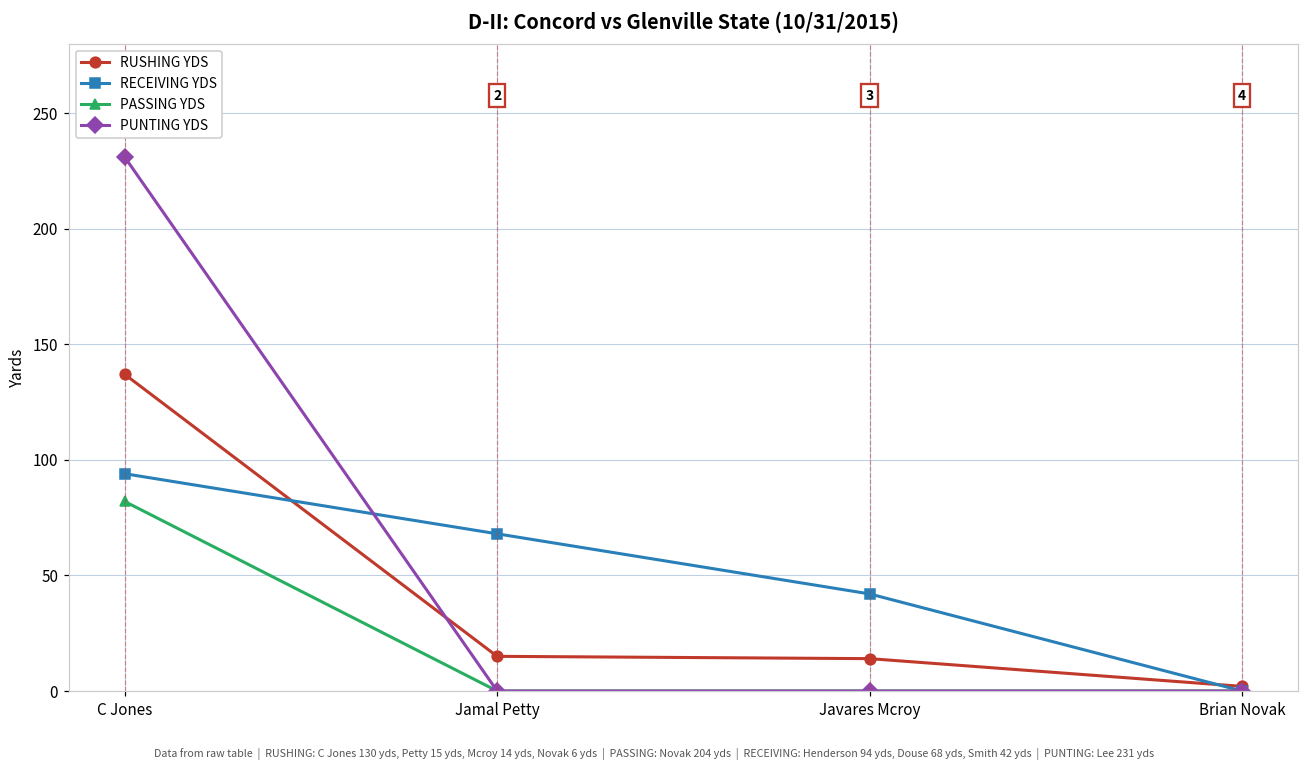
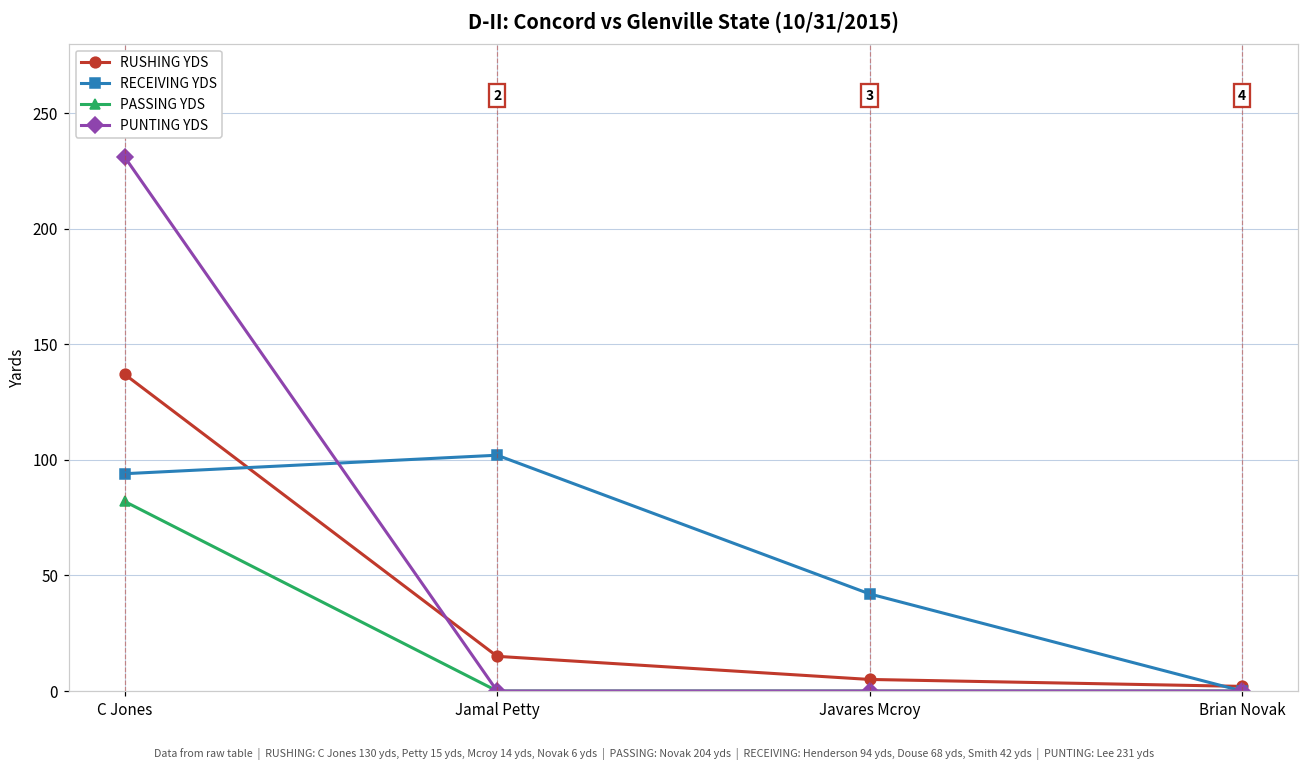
RECEIVING YDS, Jamal Petty: 68 -> 102
RUSHING YDS, Javares Mcroy: 14 -> 5
